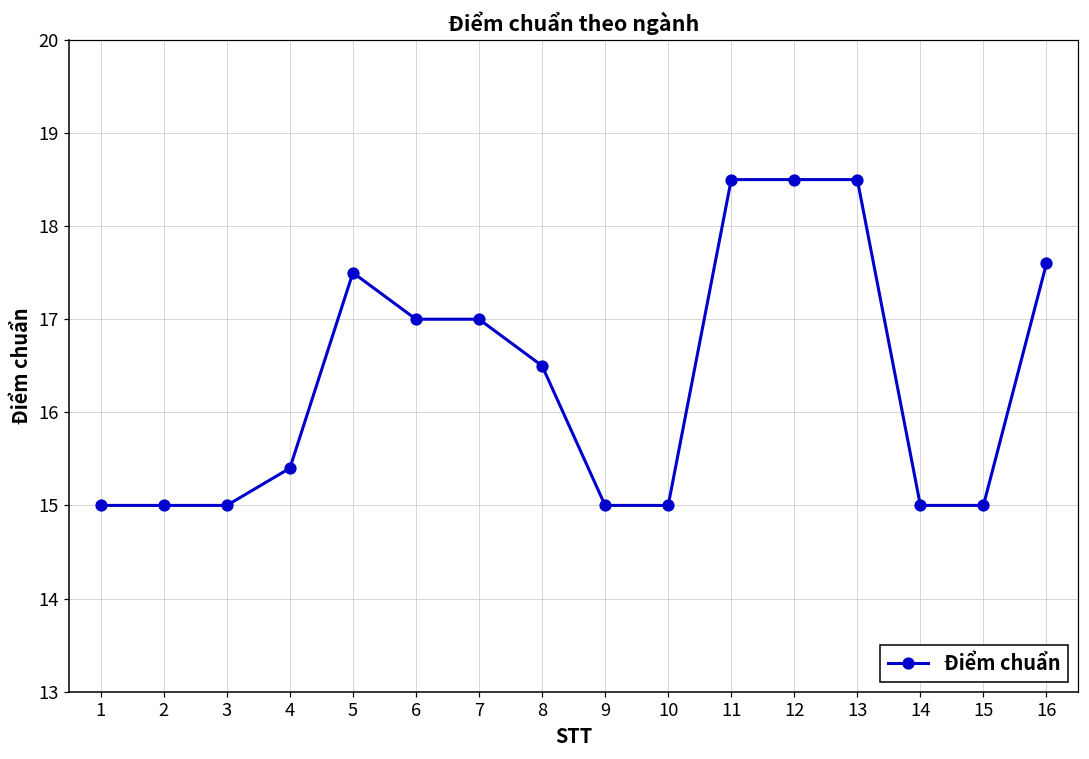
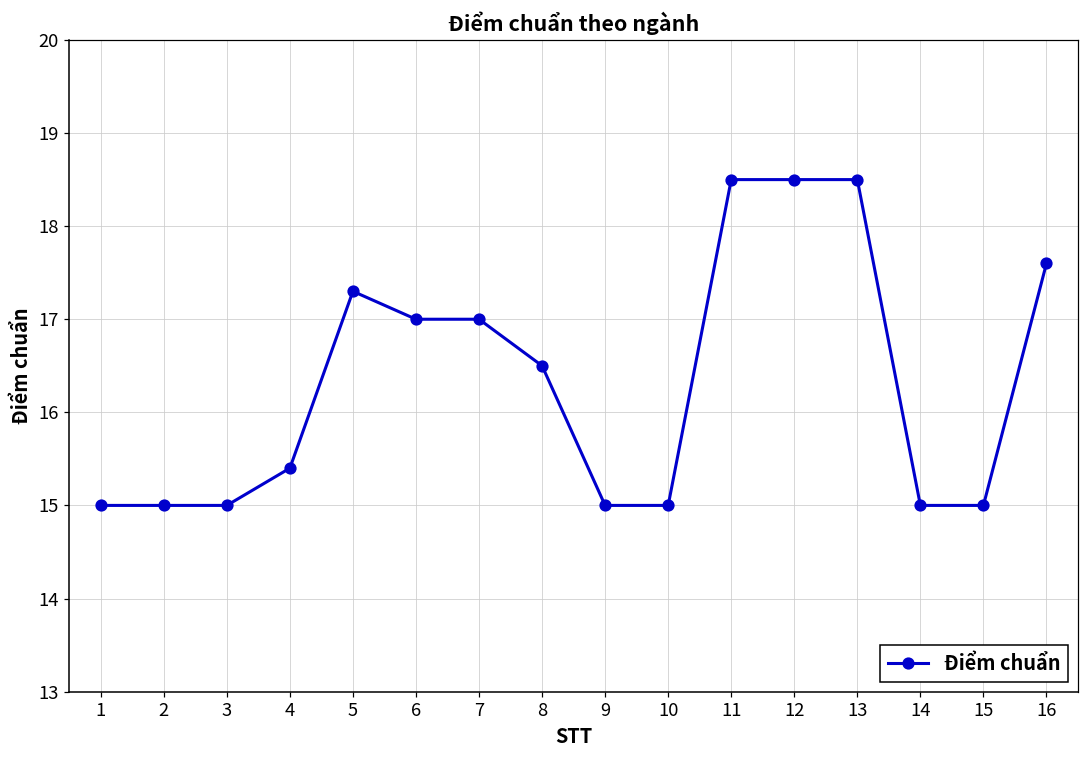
5: 17.5 -> 17.3
